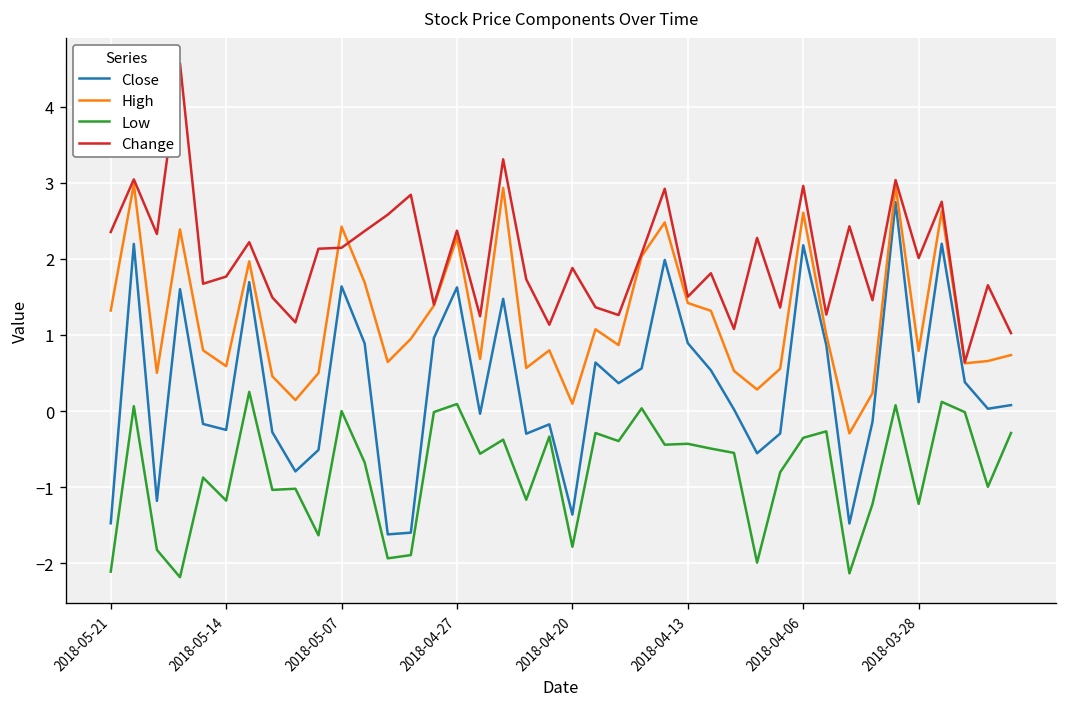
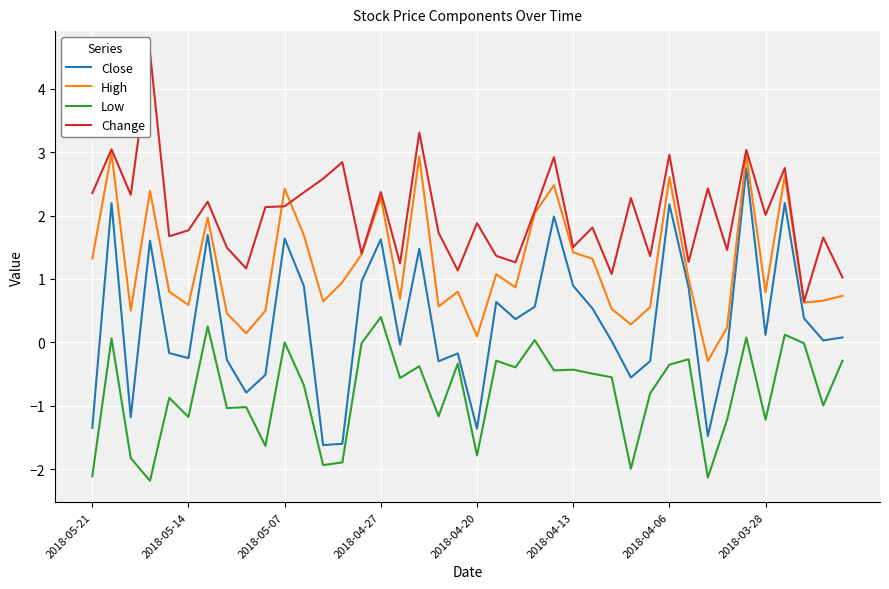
Close, 2018-05-21: -1.5 -> -1.3
Low, 2018-04-27: 0.1 -> 0.4
